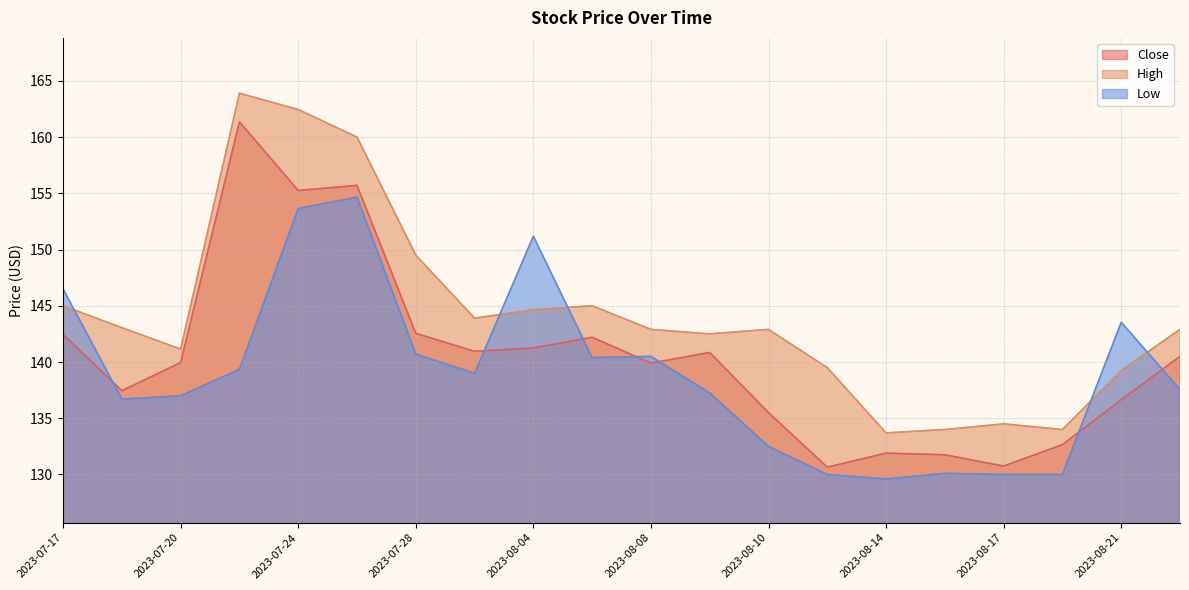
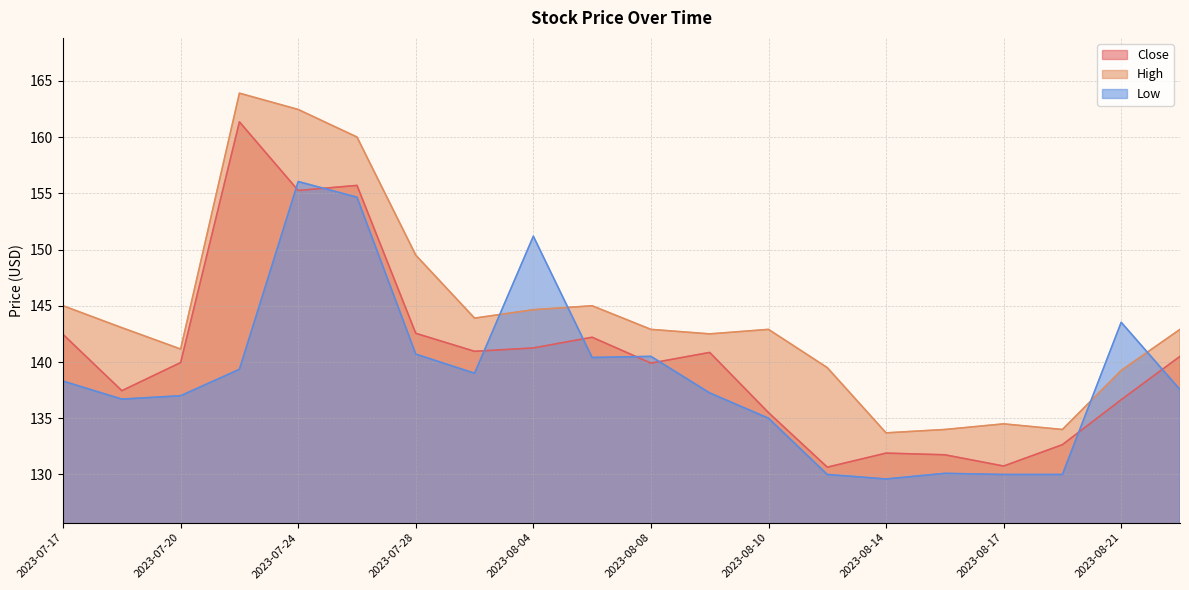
Low, 2023-07-17: 146.5 -> 138.3
Low, 2023-07-24: 153.6 -> 156.0
Low, 2023-08-10: 132.5 -> 135.0
